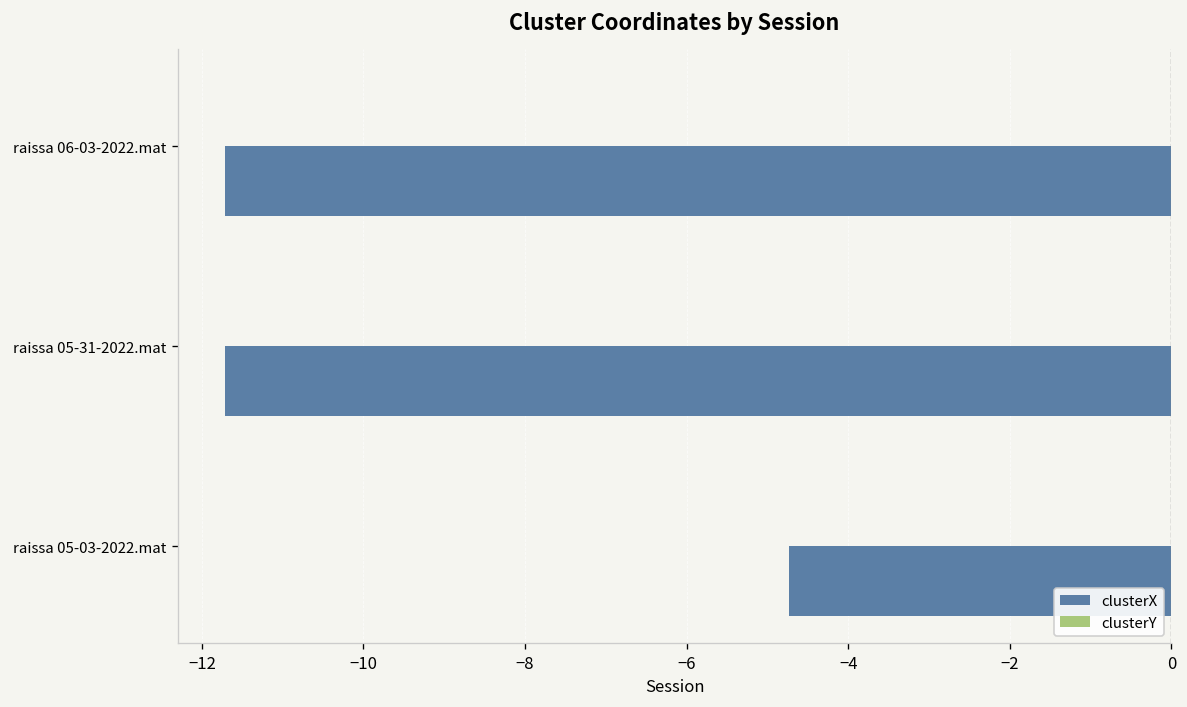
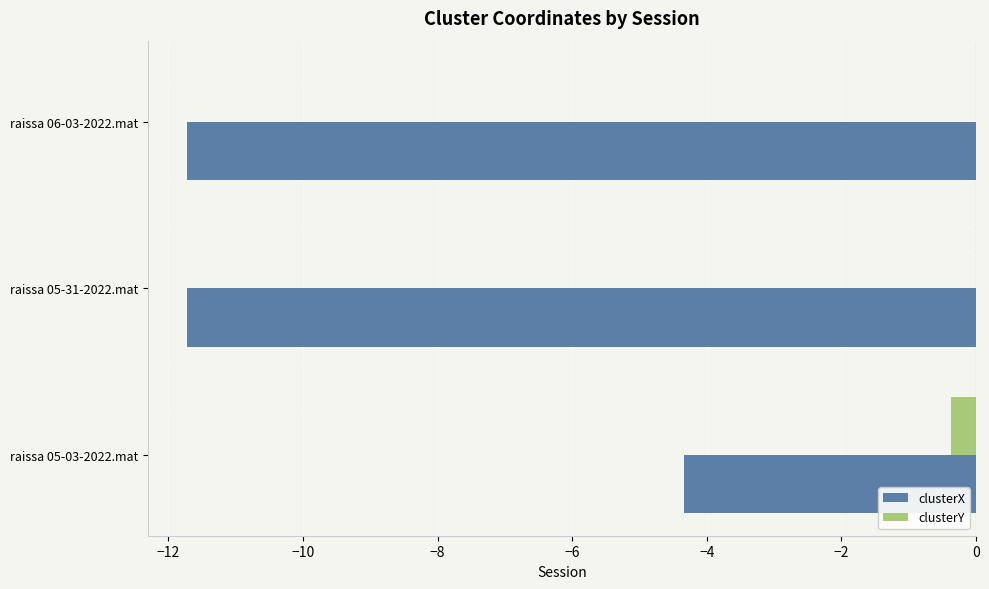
clusterY, raissa 05-03-2022.mat: 0.0 -> -0.4
clusterX, raissa 05-03-2022.mat: -4.7 -> -4.3
